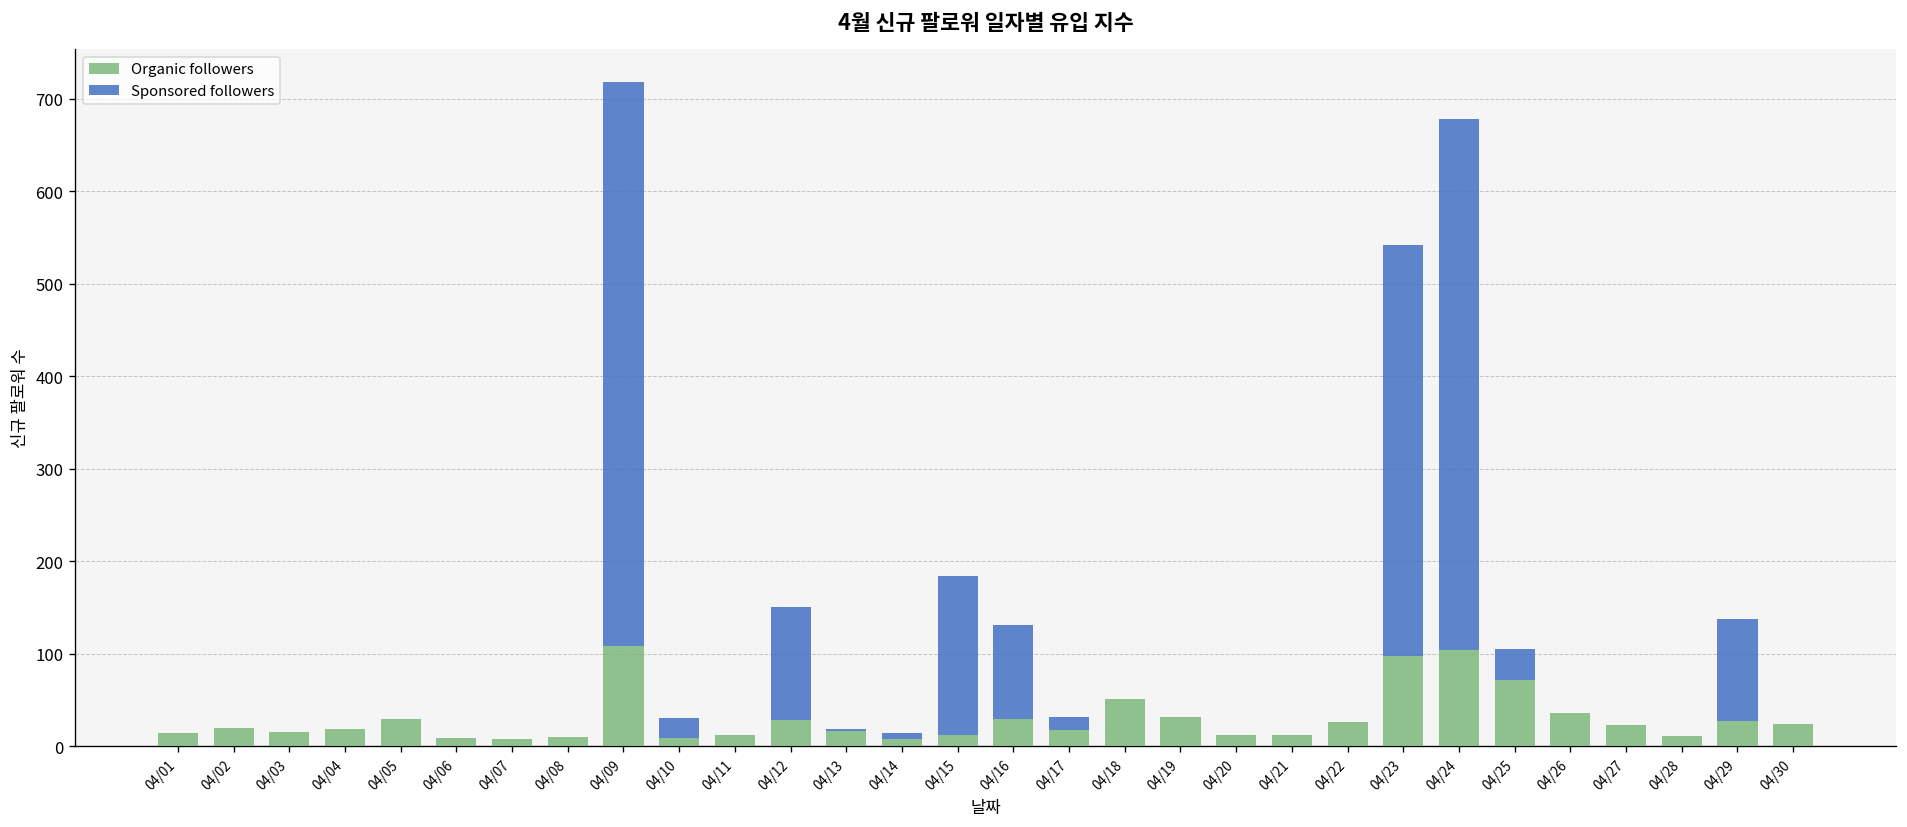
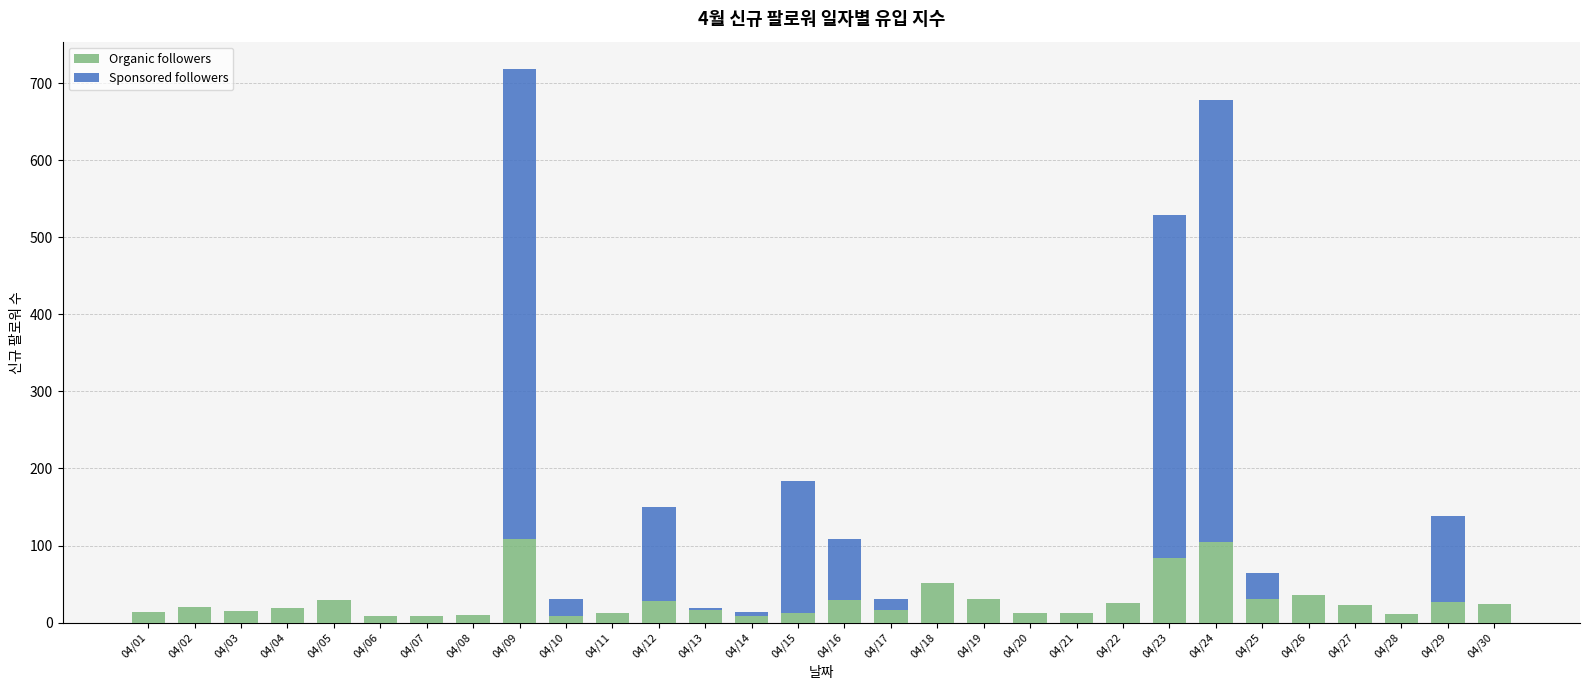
Sponsored followers, 04/16: 100 -> 80
Organic followers, 04/23: 100 -> 80
Organic followers, 04/25: 70 -> 30
